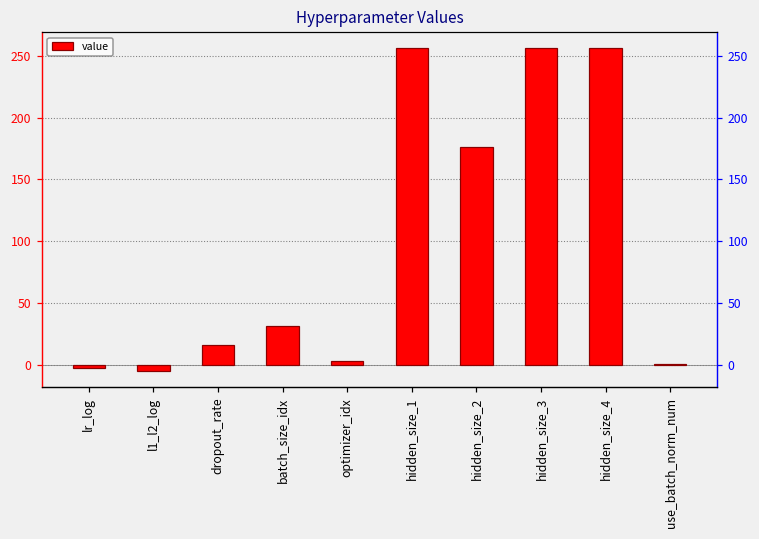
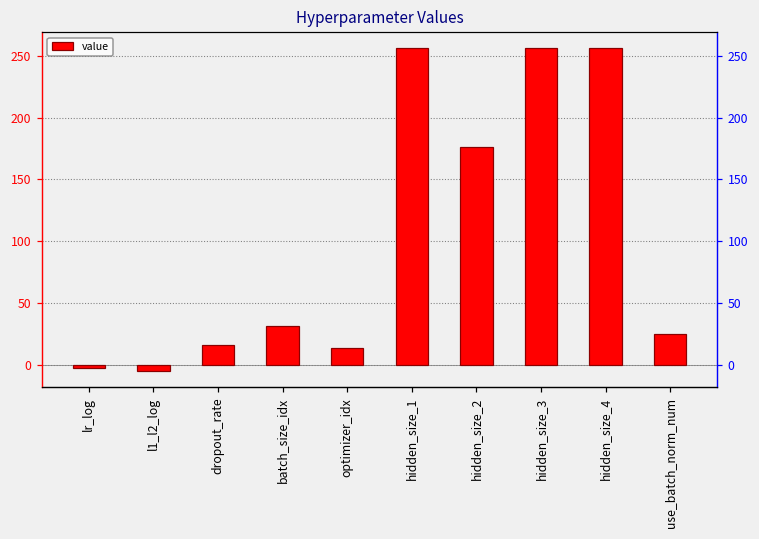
optimizer_idx: 3 -> 14
use_batch_norm_num: 1 -> 25
